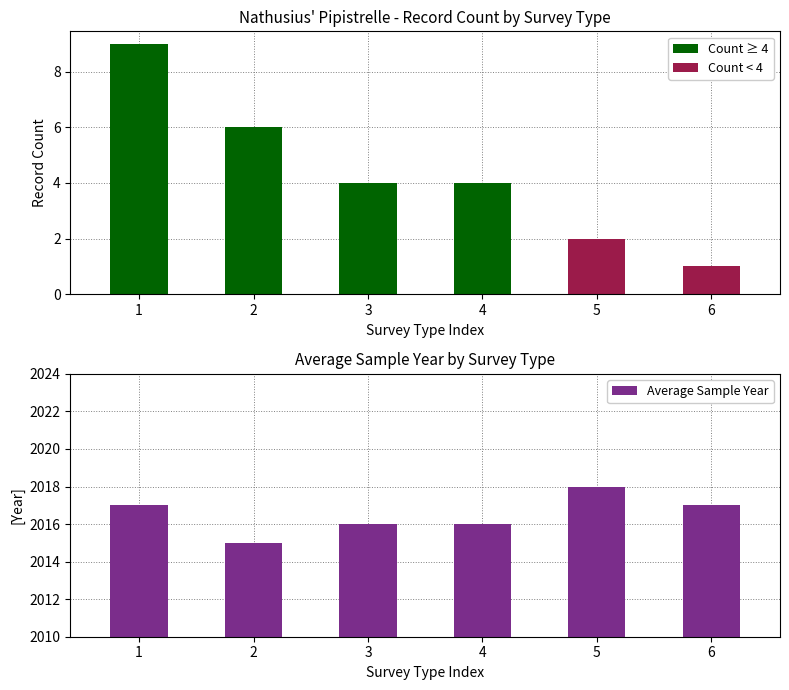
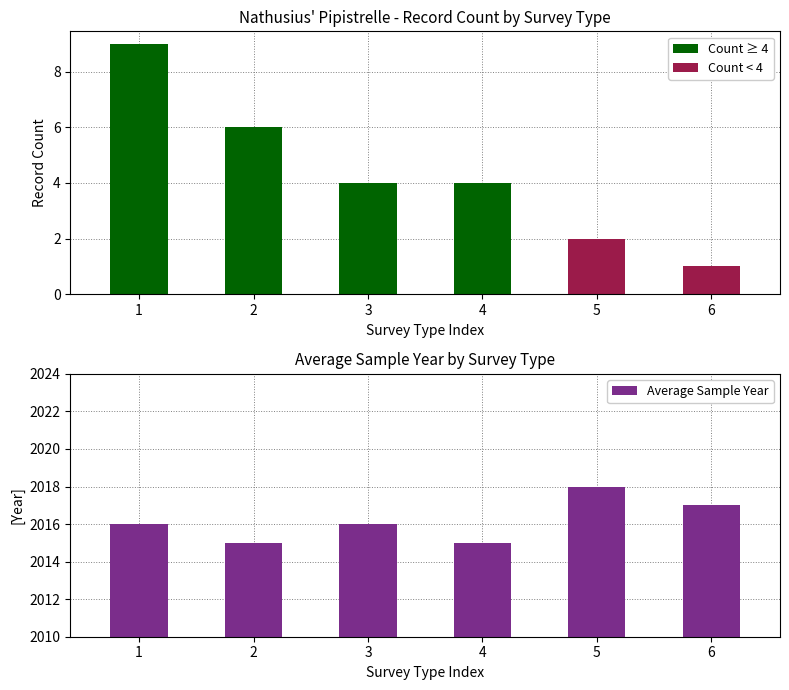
Average Sample Year by Survey Type, 1: 2017 -> 2016
Average Sample Year by Survey Type, 4: 2016 -> 2015
